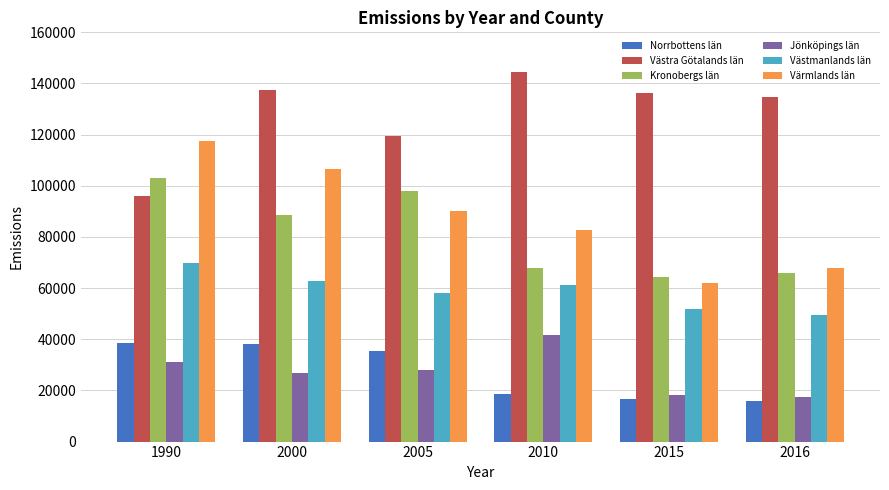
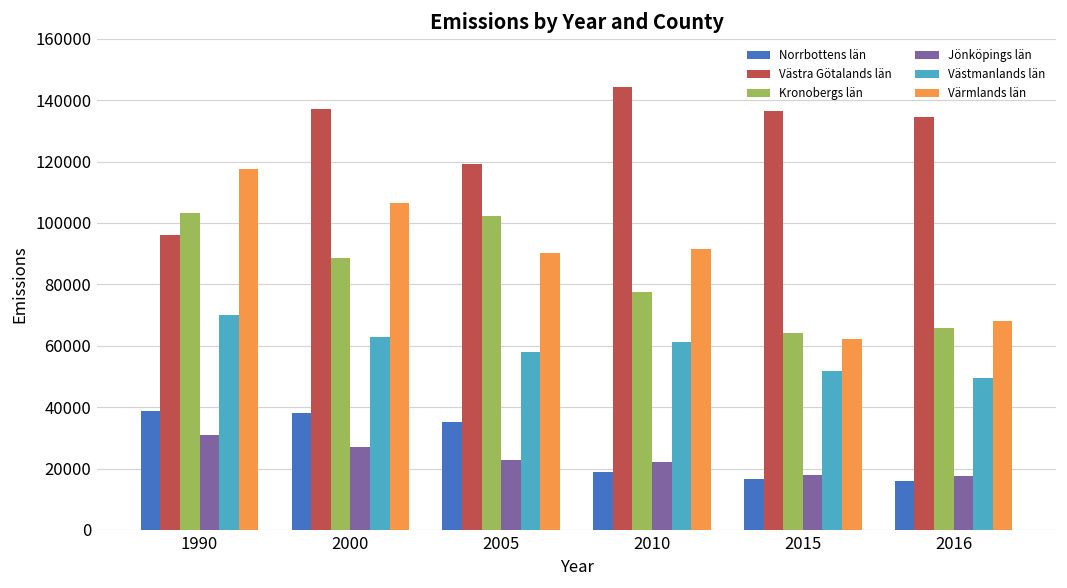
Kronobergs län, 2005: 98000 -> 102000
Jönköpings län, 2005: 28000 -> 23000
Kronobergs län, 2010: 68000 -> 77000
Jönköpings län, 2010: 42000 -> 22000
Värmlands län, 2010: 83000 -> 92000
